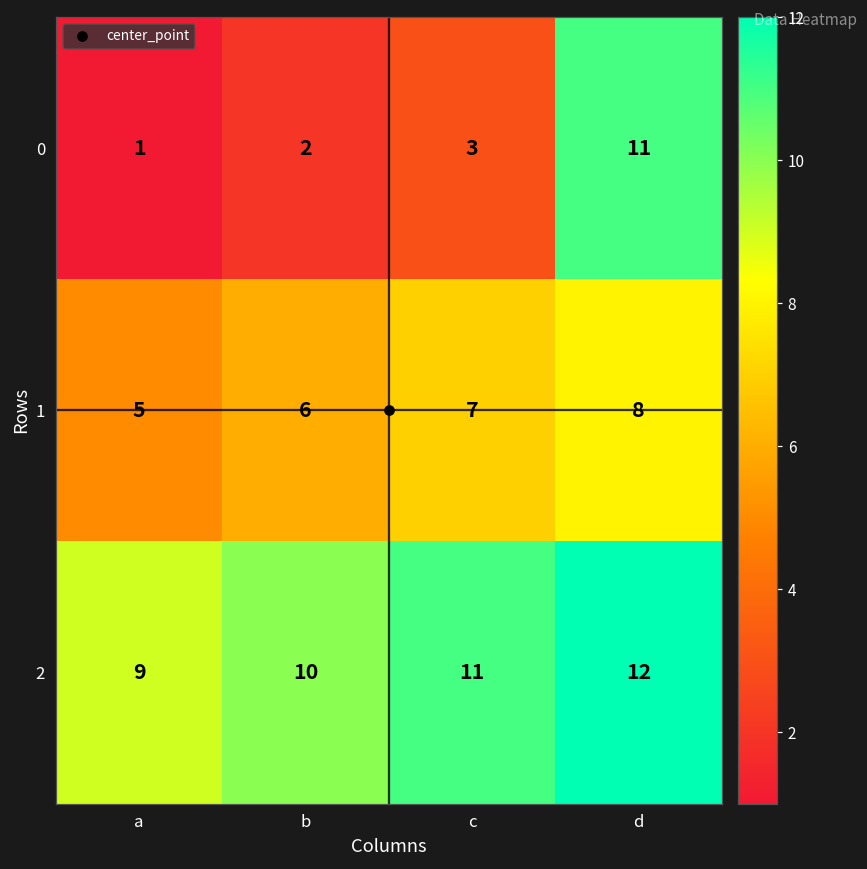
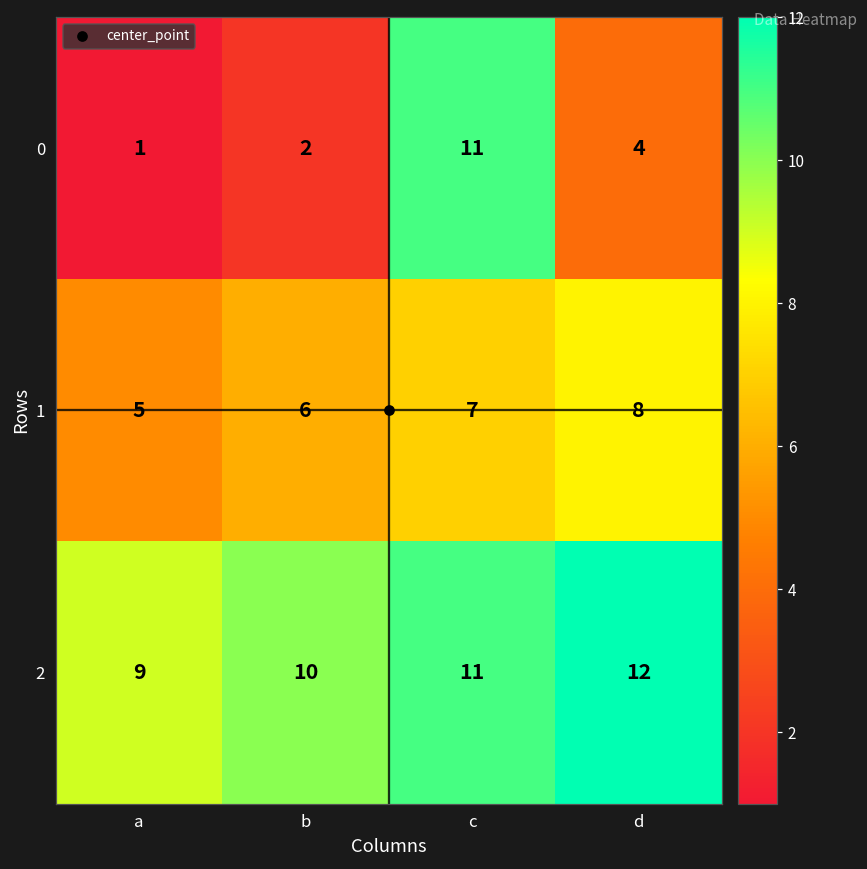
0, c: 3 -> 11
0, d: 11 -> 4
